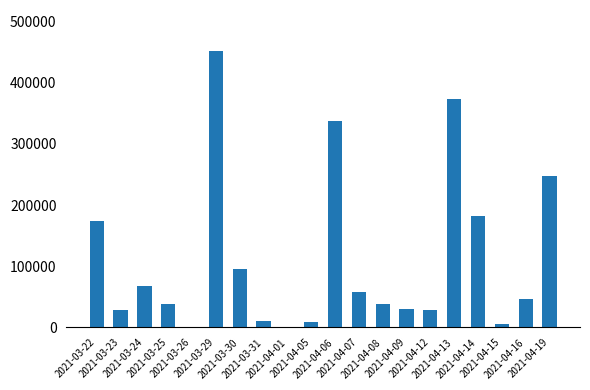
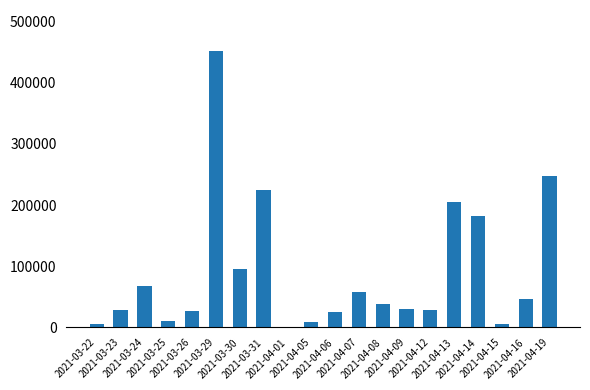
2021-03-22: 170000 -> 10000
2021-03-25: 40000 -> 10000
2021-03-26: 0 -> 30000
2021-03-31: 10000 -> 220000
2021-04-06: 340000 -> 30000
2021-04-13: 370000 -> 210000
